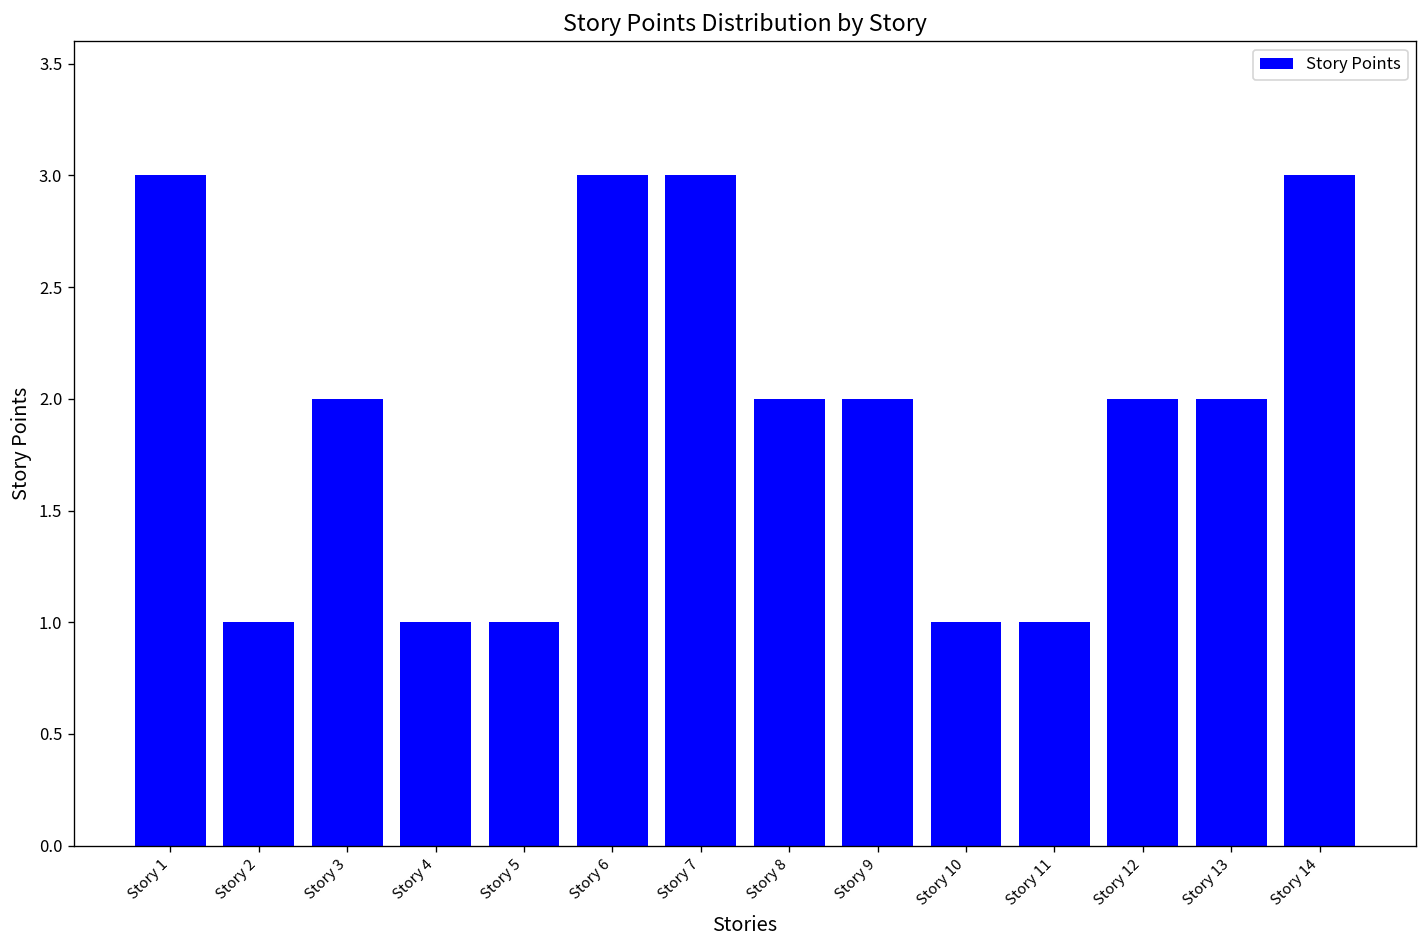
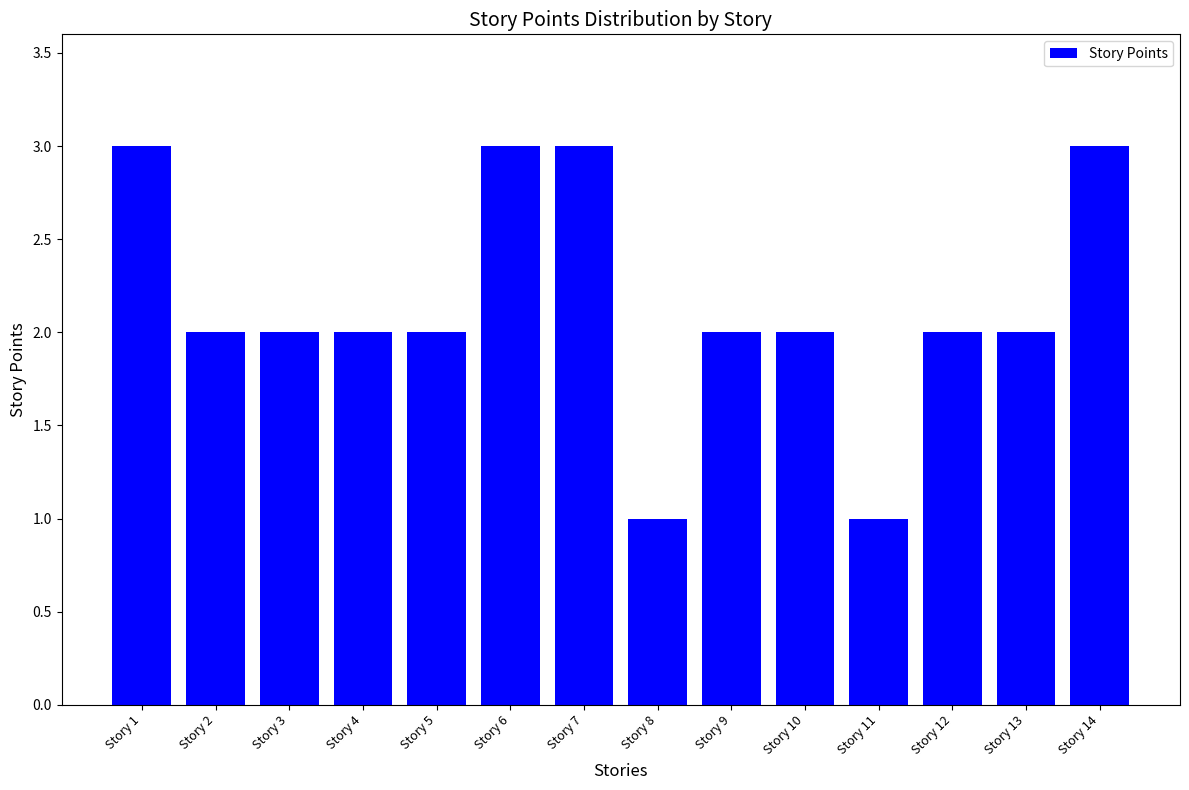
Story 2: 1 -> 2
Story 4: 1 -> 2
Story 5: 1 -> 2
Story 8: 2 -> 1
Story 10: 1 -> 2
